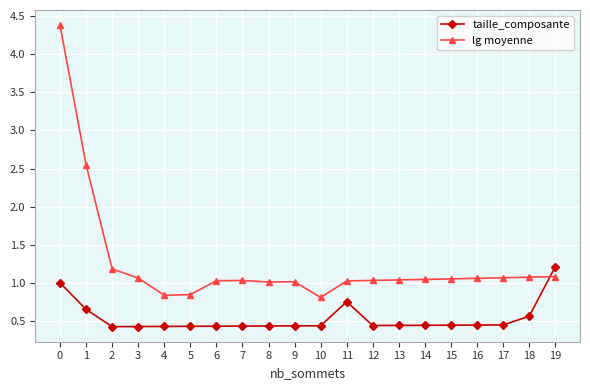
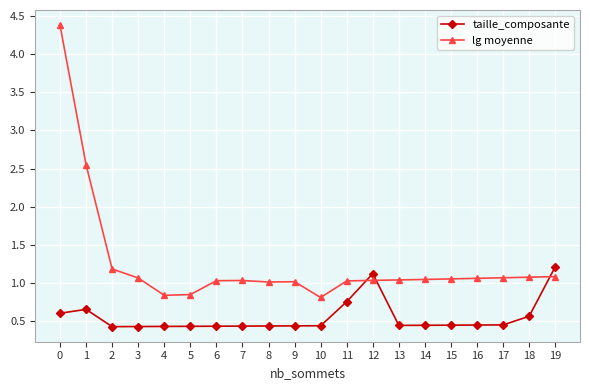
taille_composante, 0: 1.0 -> 0.6
taille_composante, 12: 0.4 -> 1.1
